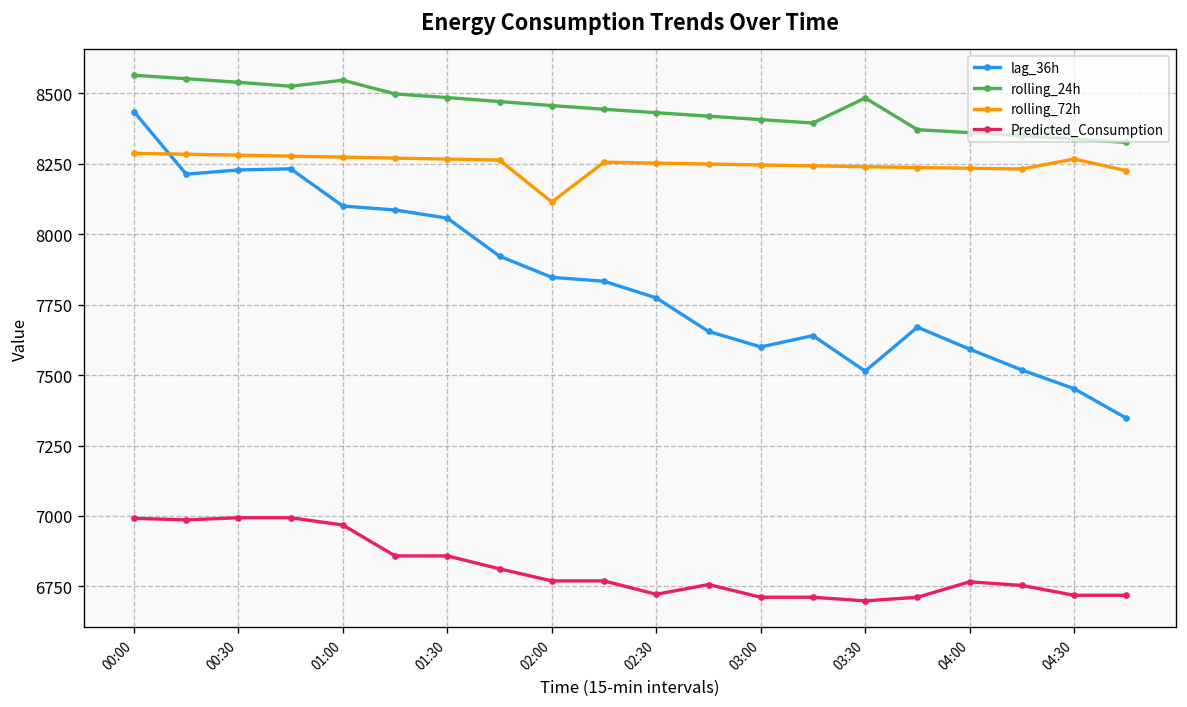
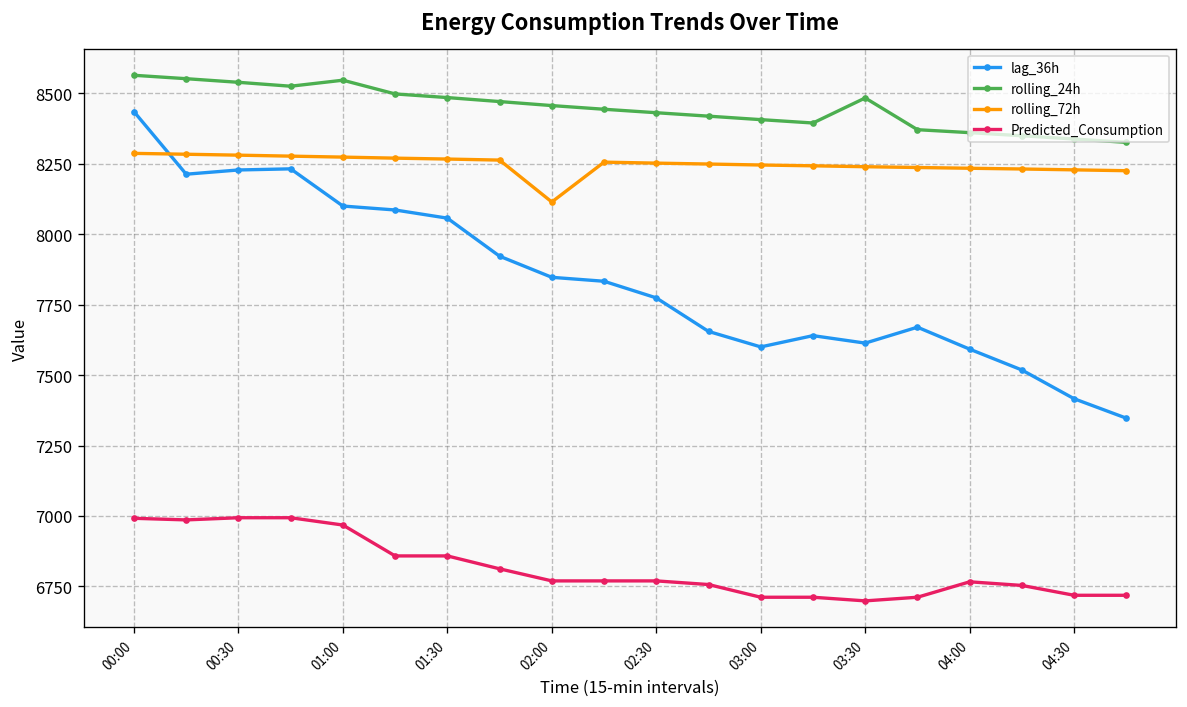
Predicted_Consumption, 02:30: 6720 -> 6770
lag_36h, 03:30: 7510 -> 7610
lag_36h, 04:30: 7450 -> 7420
rolling_72h, 04:30: 8270 -> 8230
